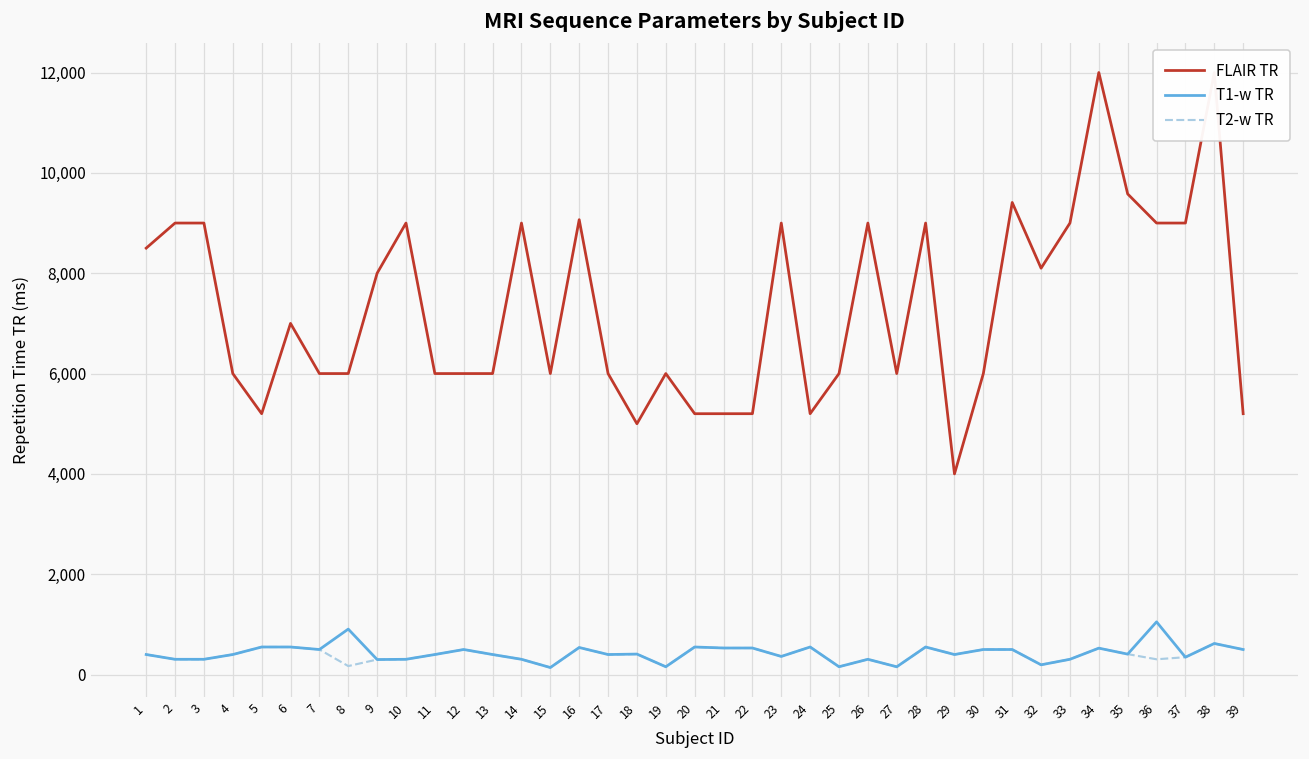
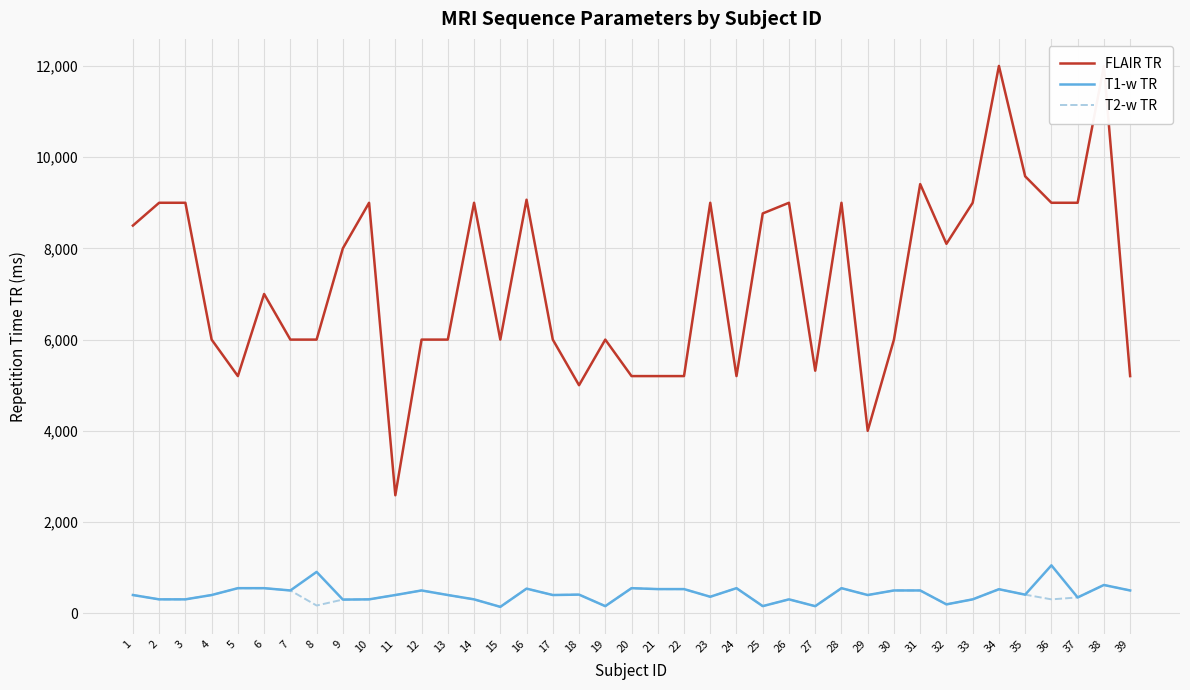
FLAIR TR, 11: 6,000 -> 2,600
FLAIR TR, 25: 6,000 -> 8,800
FLAIR TR, 27: 6,000 -> 5,300
